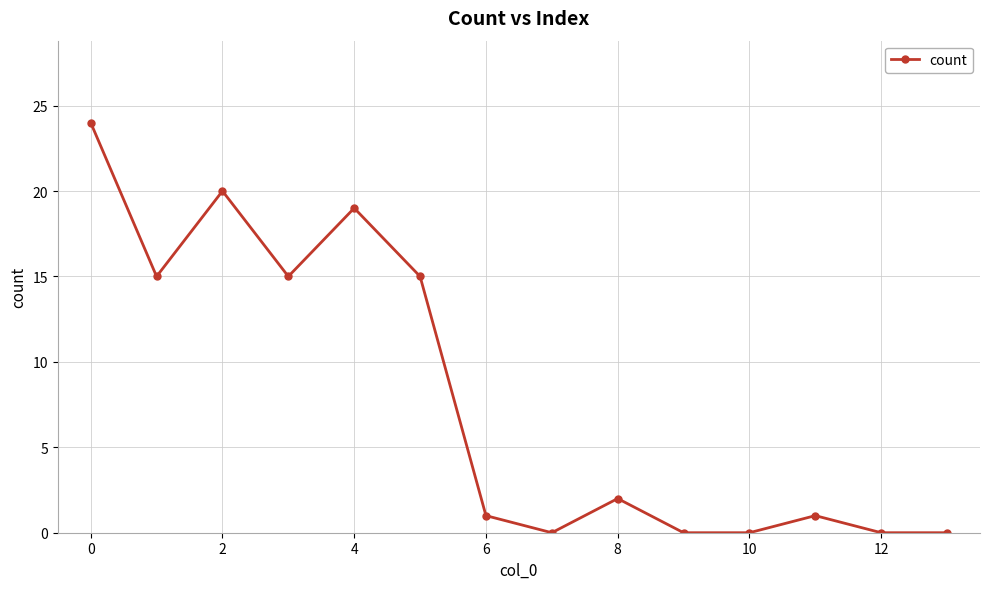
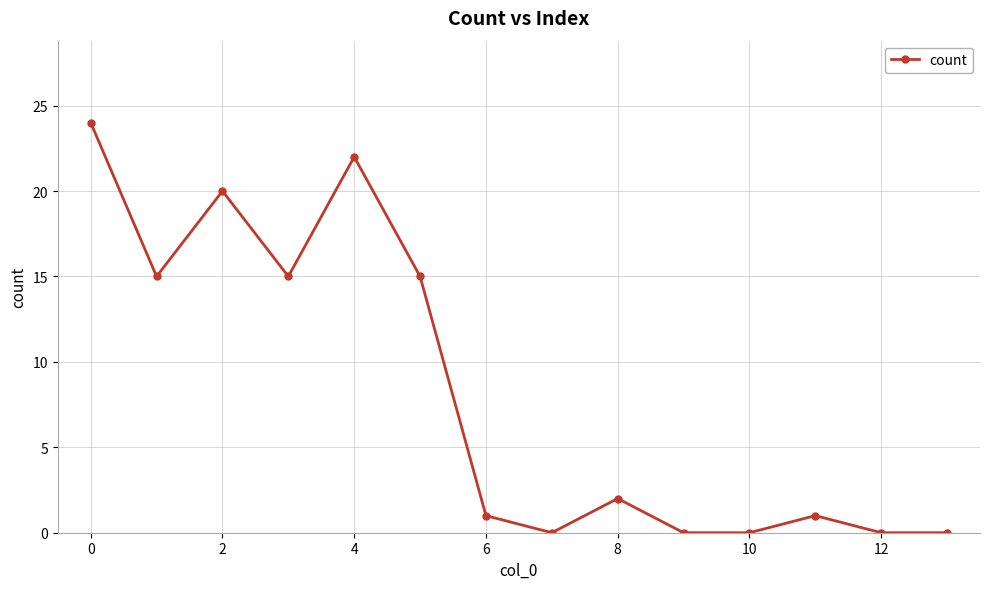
4: 19 -> 22
